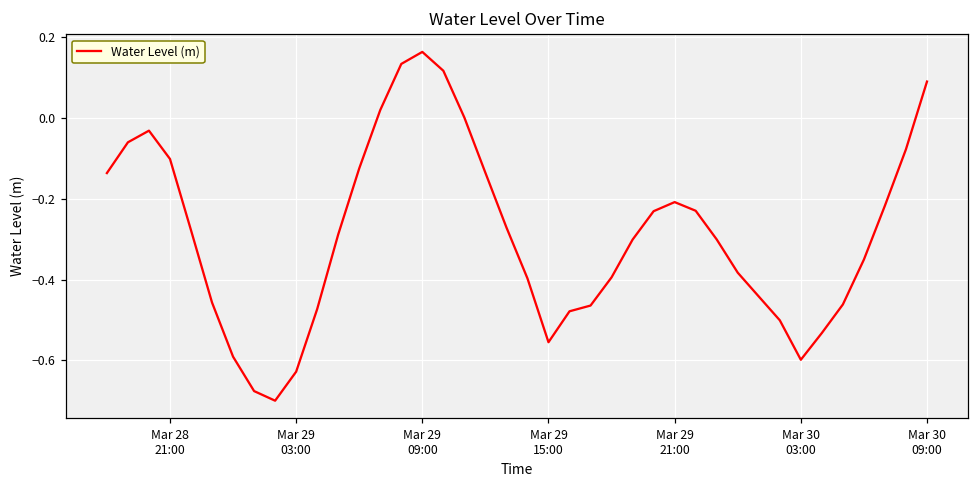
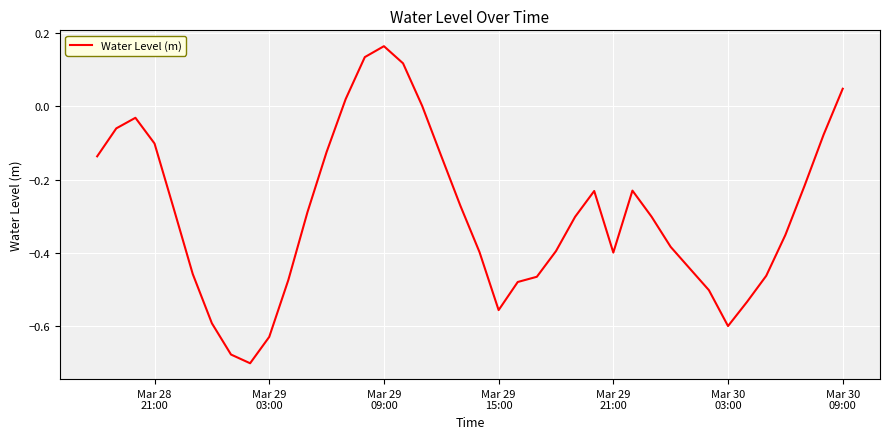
Mar 29 21:00: -0.21 -> -0.40
Mar 30 09:00: 0.09 -> 0.05
